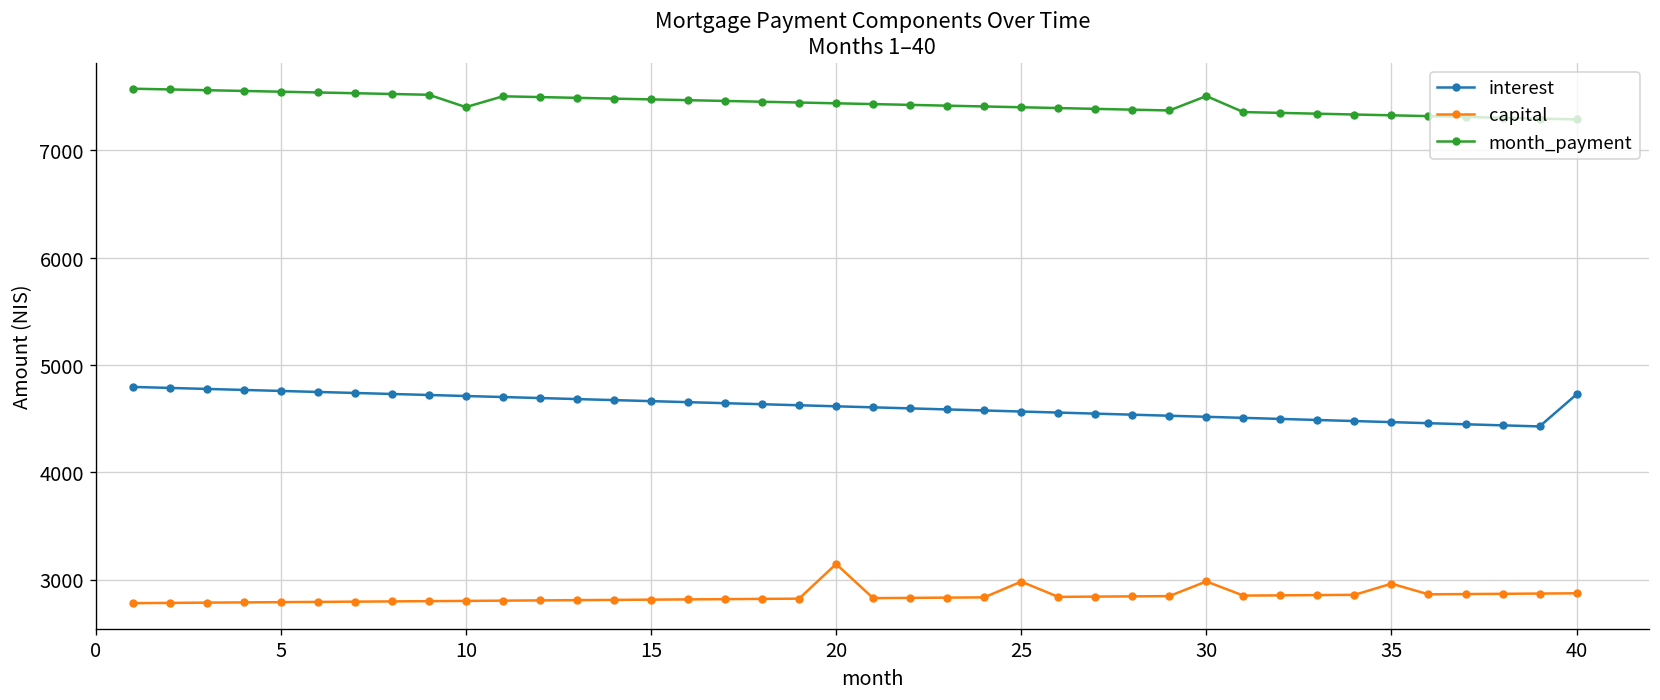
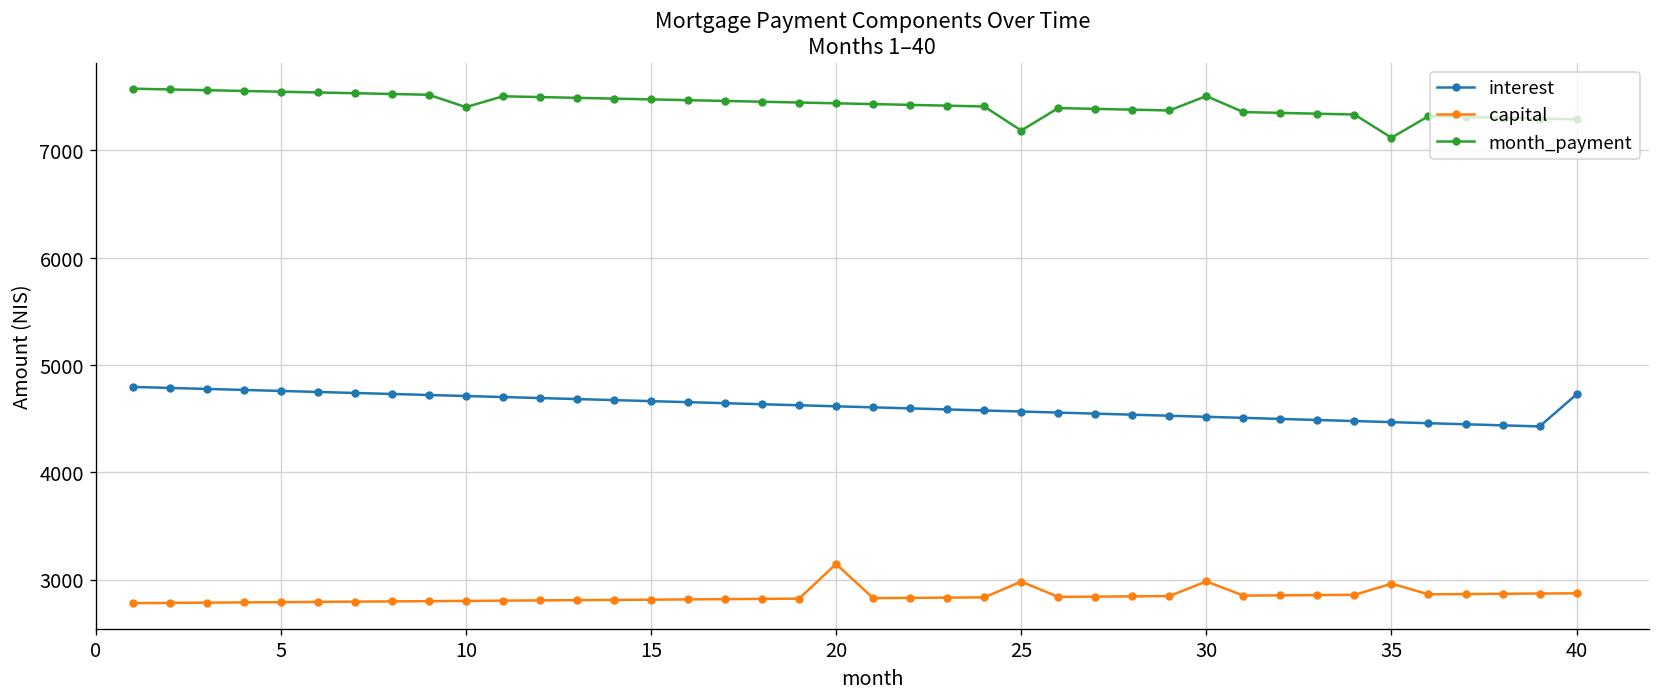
month_payment, 25: 7400 -> 7200
month_payment, 35: 7300 -> 7100
